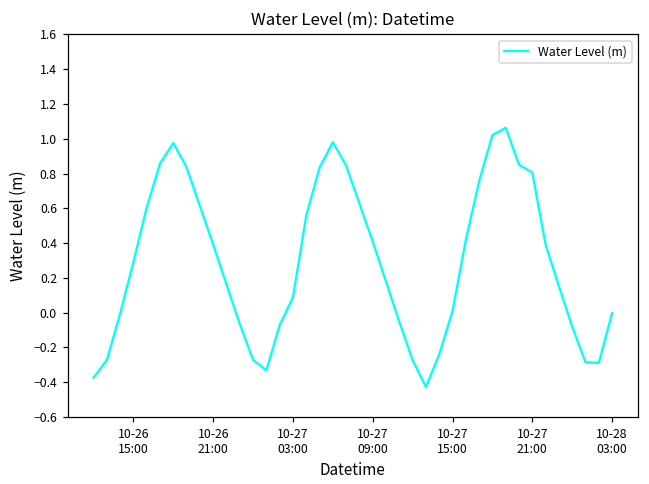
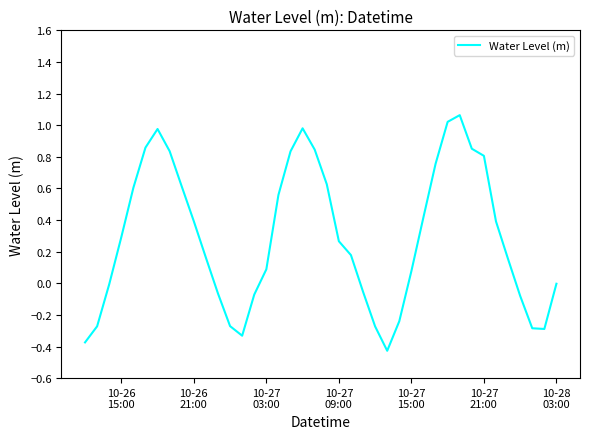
10-27 09:00: 0.41 -> 0.27
10-27 15:00: 0.01 -> 0.08
